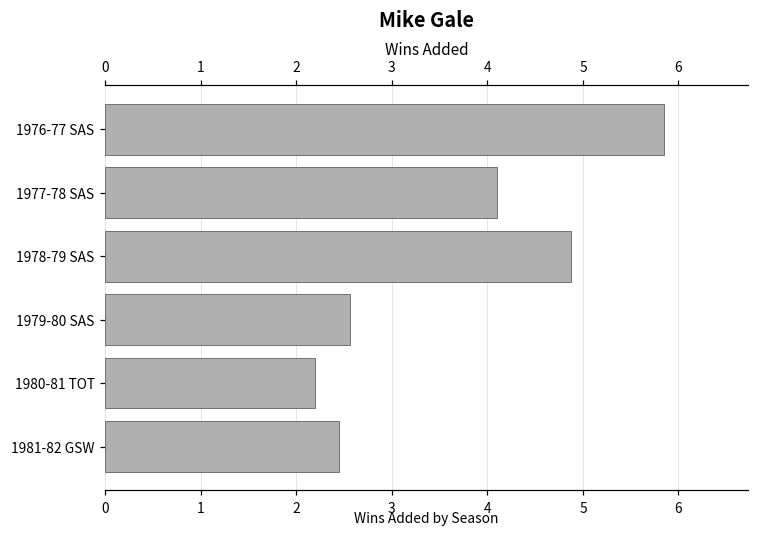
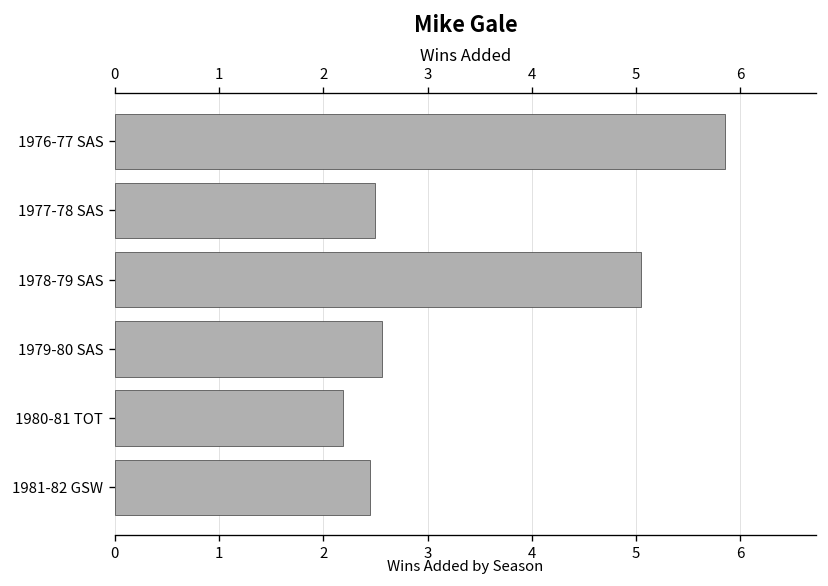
1977-78 SAS: 4.1 -> 2.5
1978-79 SAS: 4.9 -> 5.1
